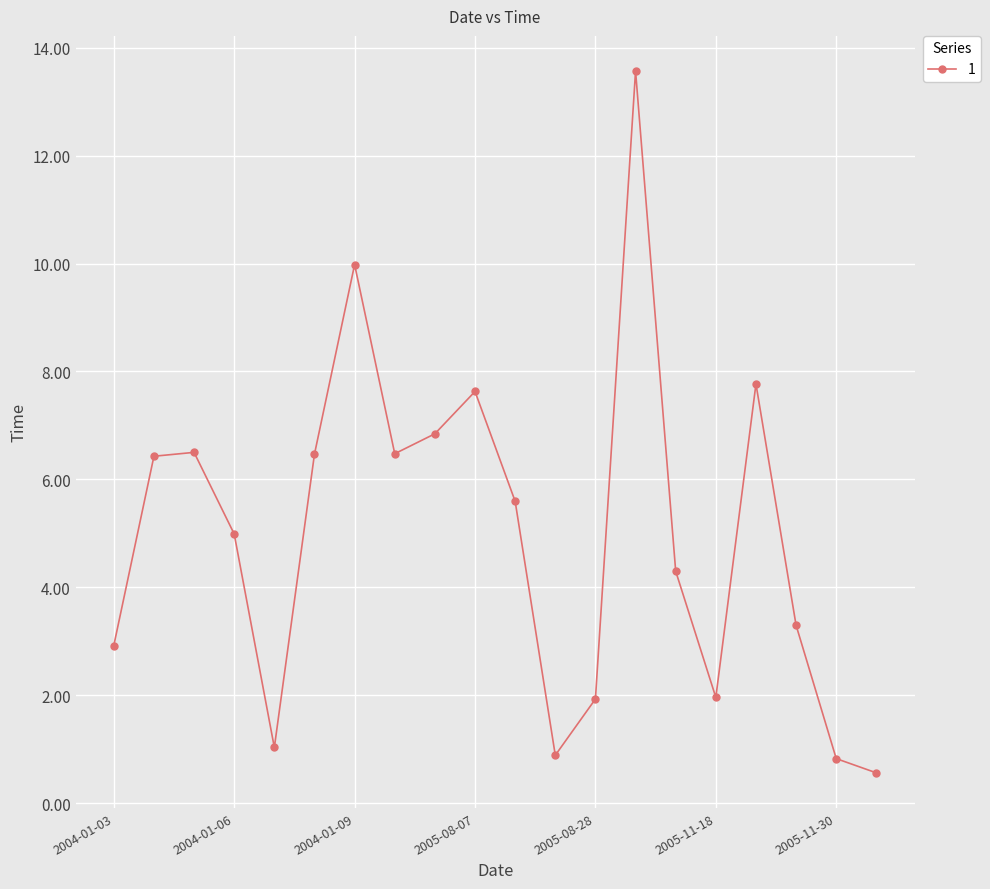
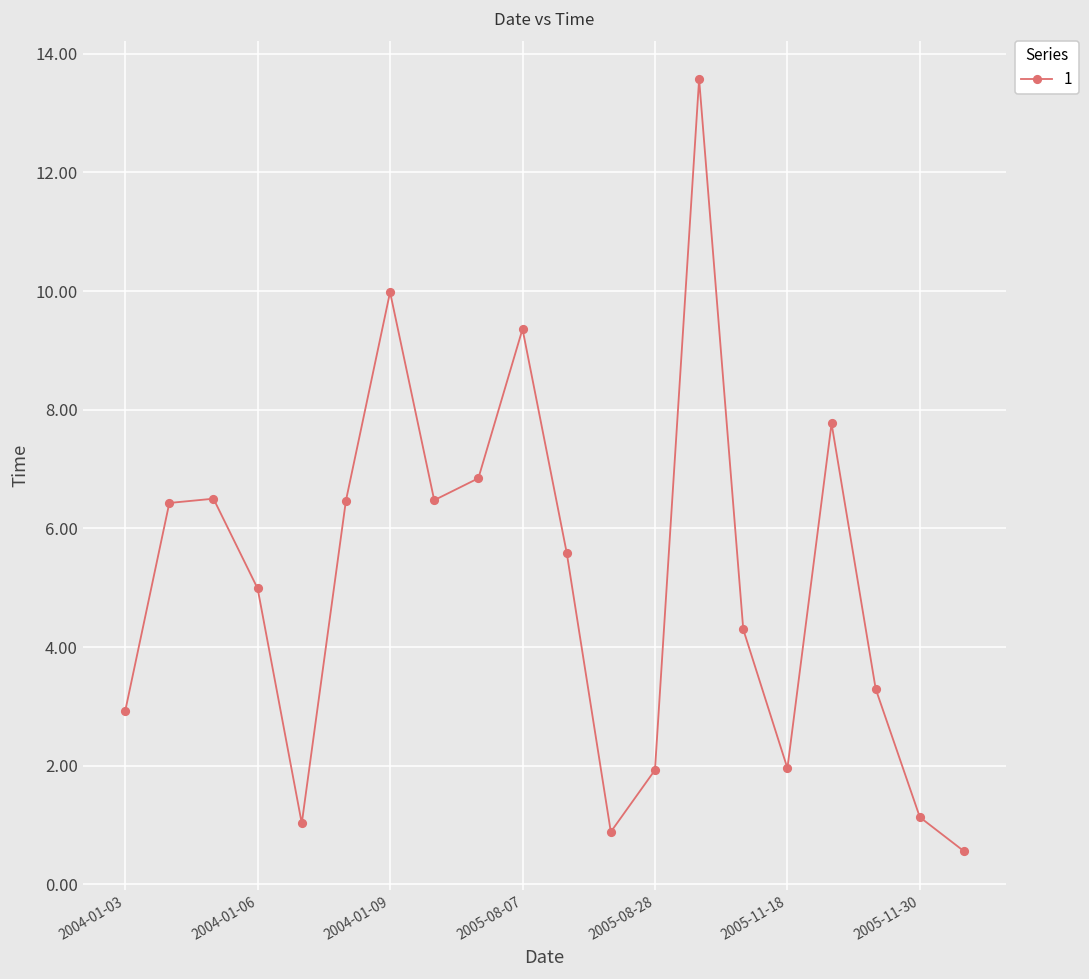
2005-08-07: 7.6 -> 9.4
2005-11-30: 0.8 -> 1.1
